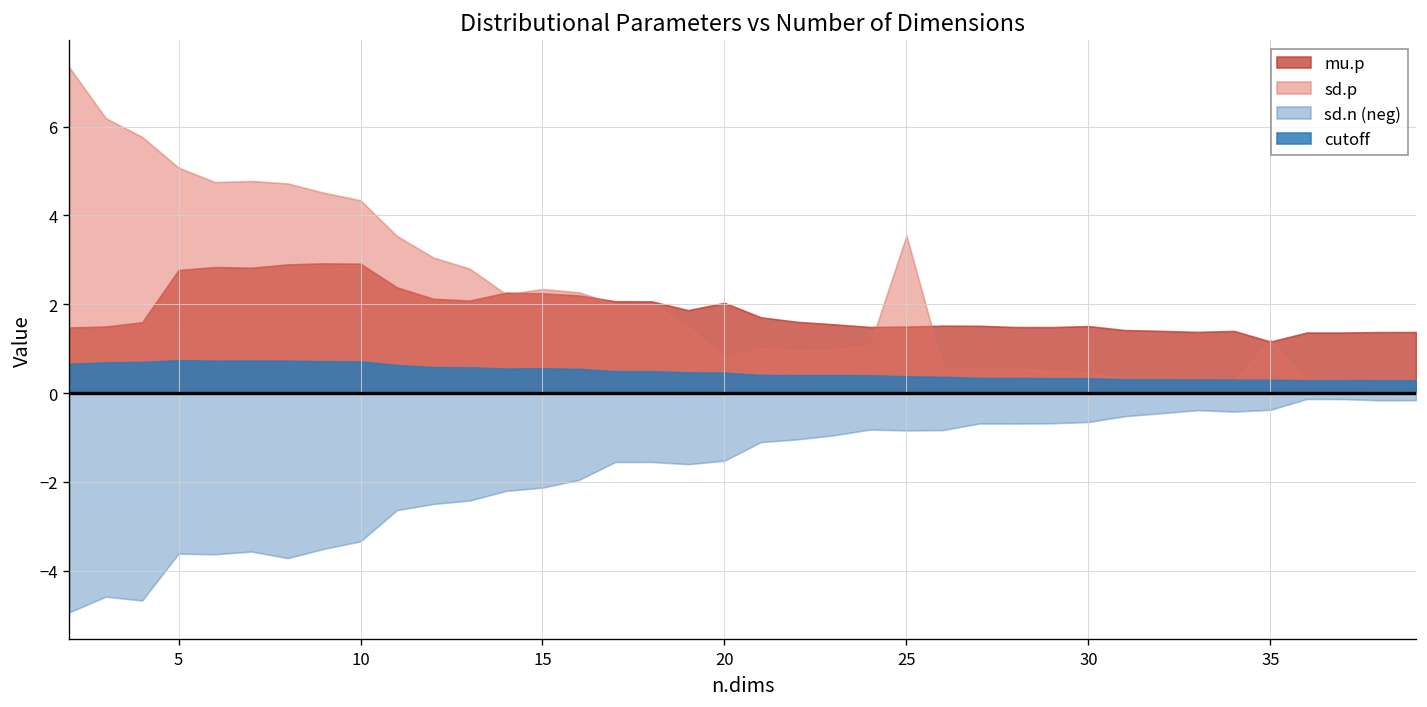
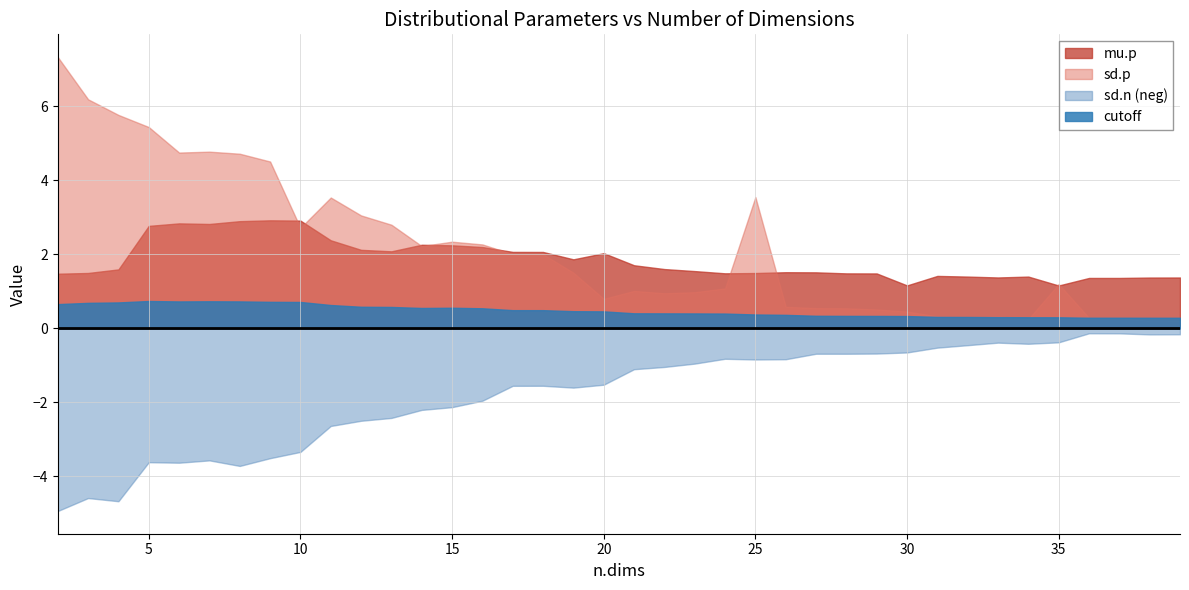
sd.p, 5: 5.1 -> 5.4
sd.p, 10: 4.3 -> 2.7
mu.p, 30: 1.5 -> 1.2
